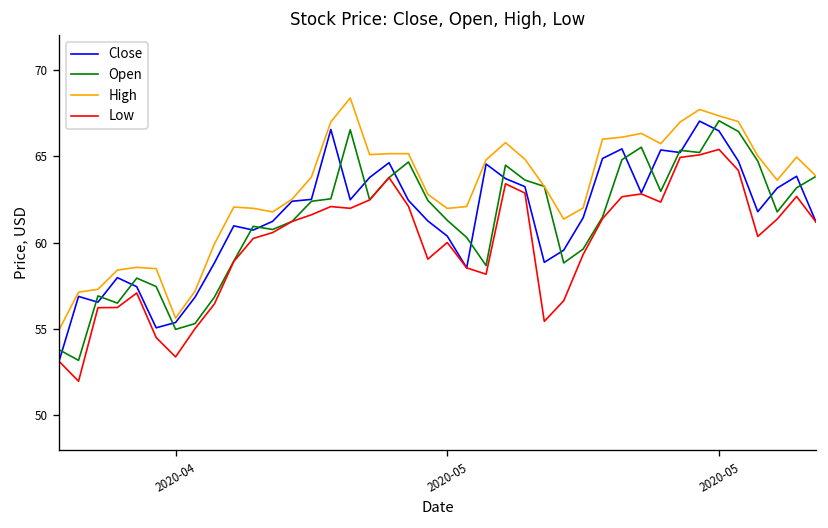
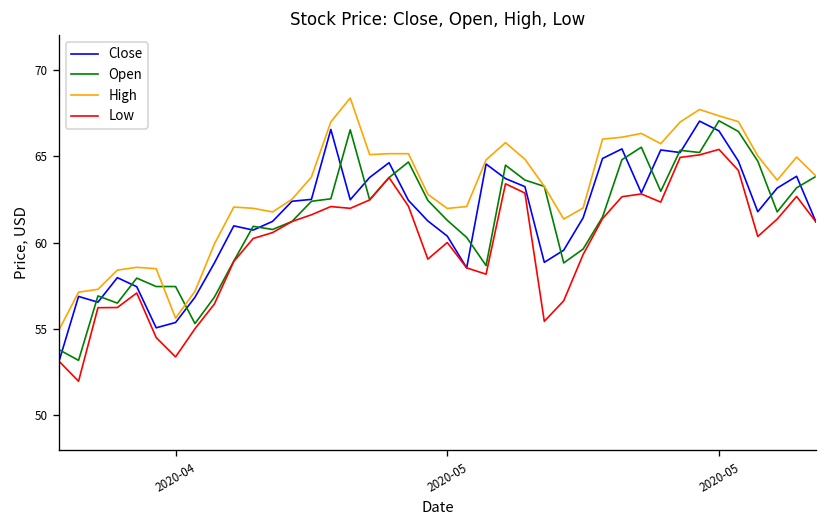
Open, 2020-04: 55.0 -> 57.5
